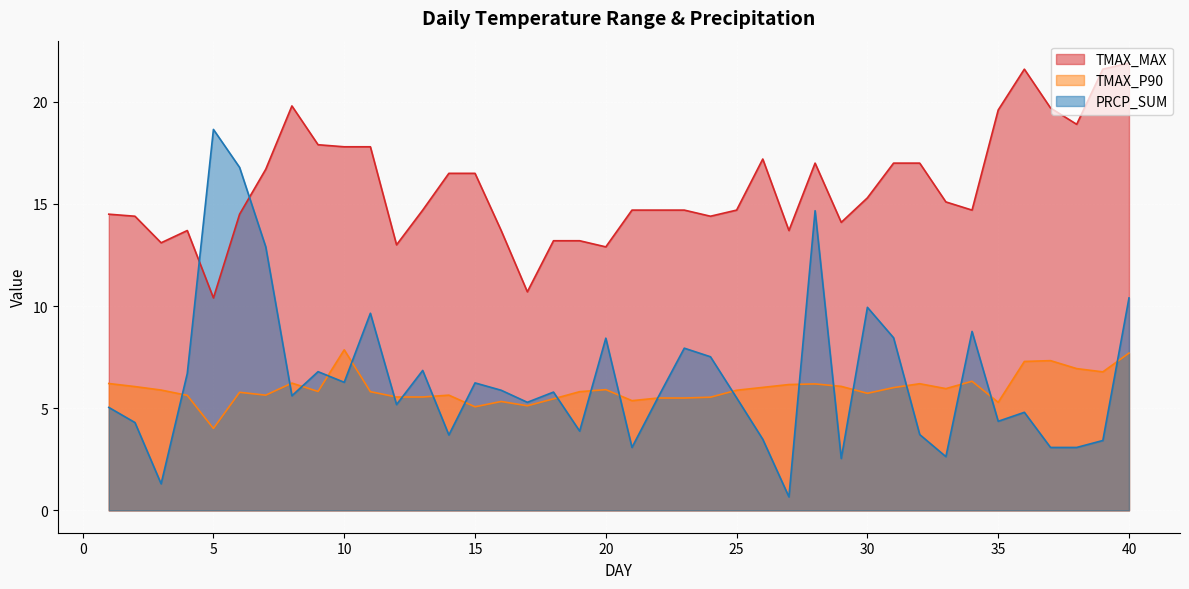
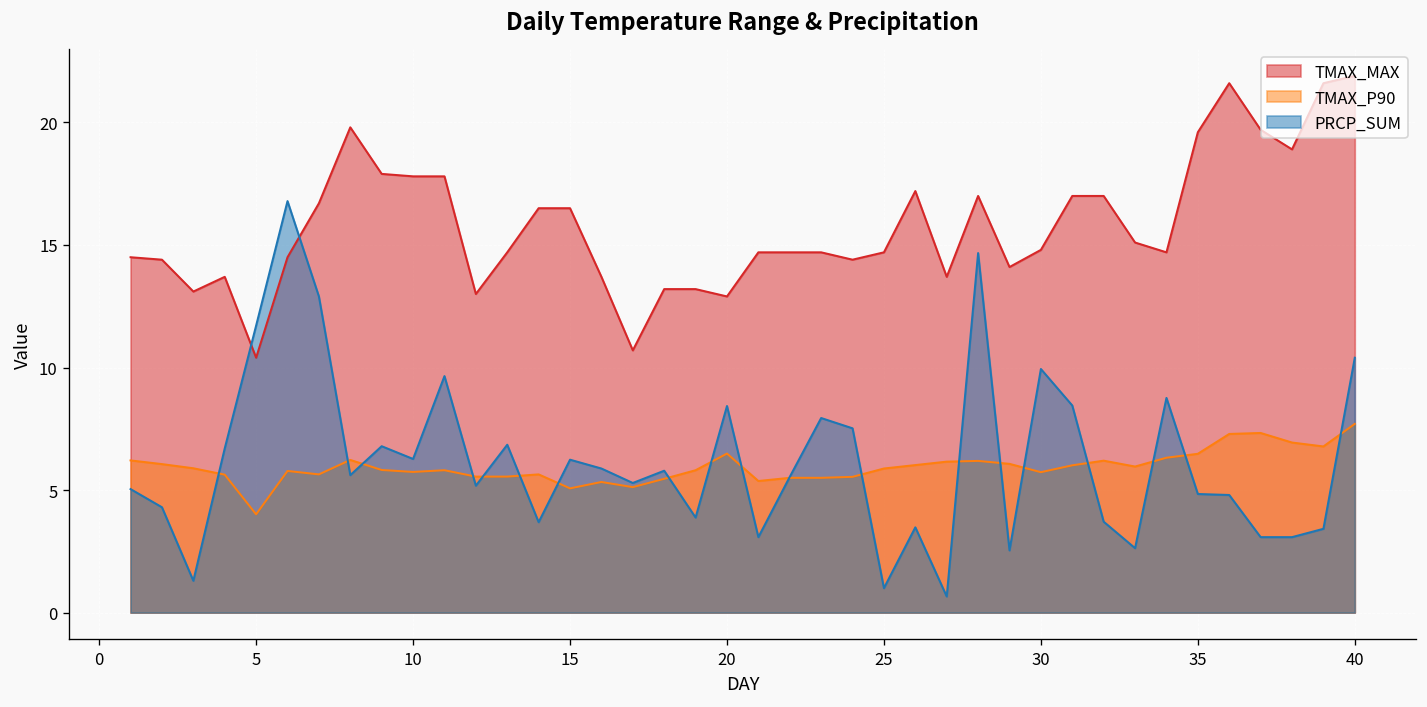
PRCP_SUM, 5: 18.7 -> 11.7
TMAX_P90, 10: 7.9 -> 5.7
TMAX_P90, 20: 5.9 -> 6.5
PRCP_SUM, 25: 5.5 -> 1.0
TMAX_MAX, 30: 15.3 -> 14.8
TMAX_P90, 35: 5.3 -> 6.5
PRCP_SUM, 35: 4.4 -> 4.8
